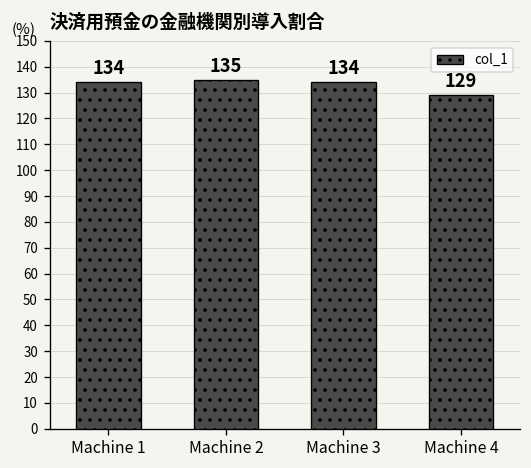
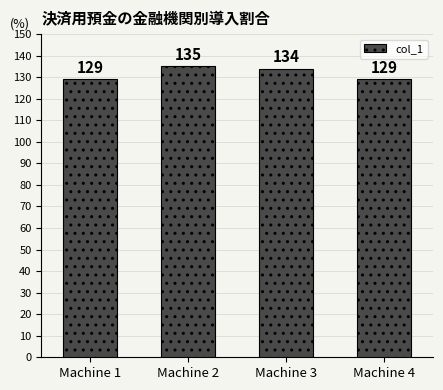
Machine 1: 134 -> 129
